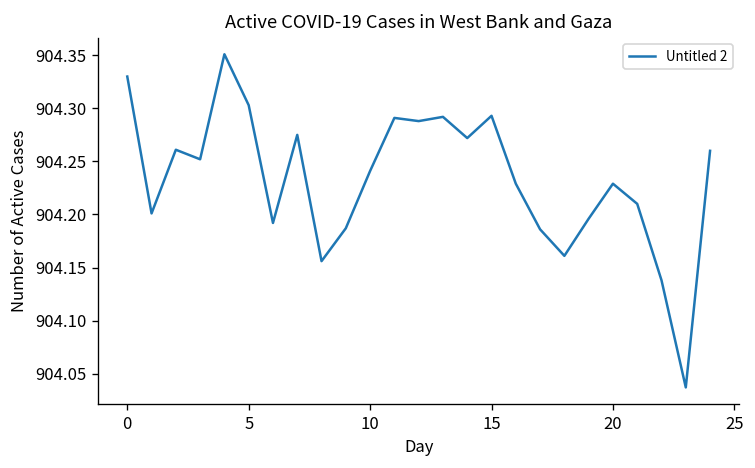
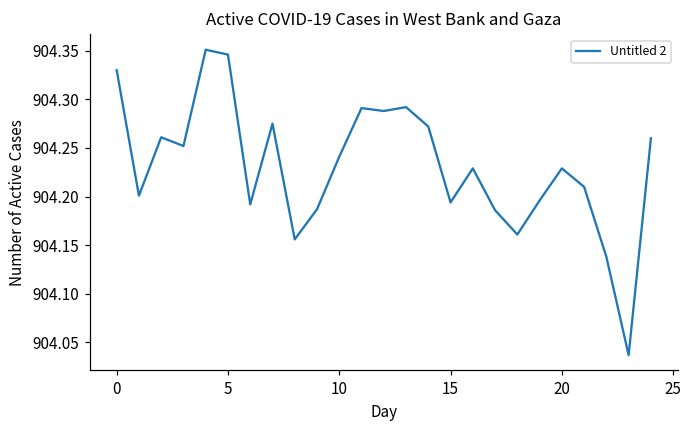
5: 904.30 -> 904.35
15: 904.29 -> 904.19
